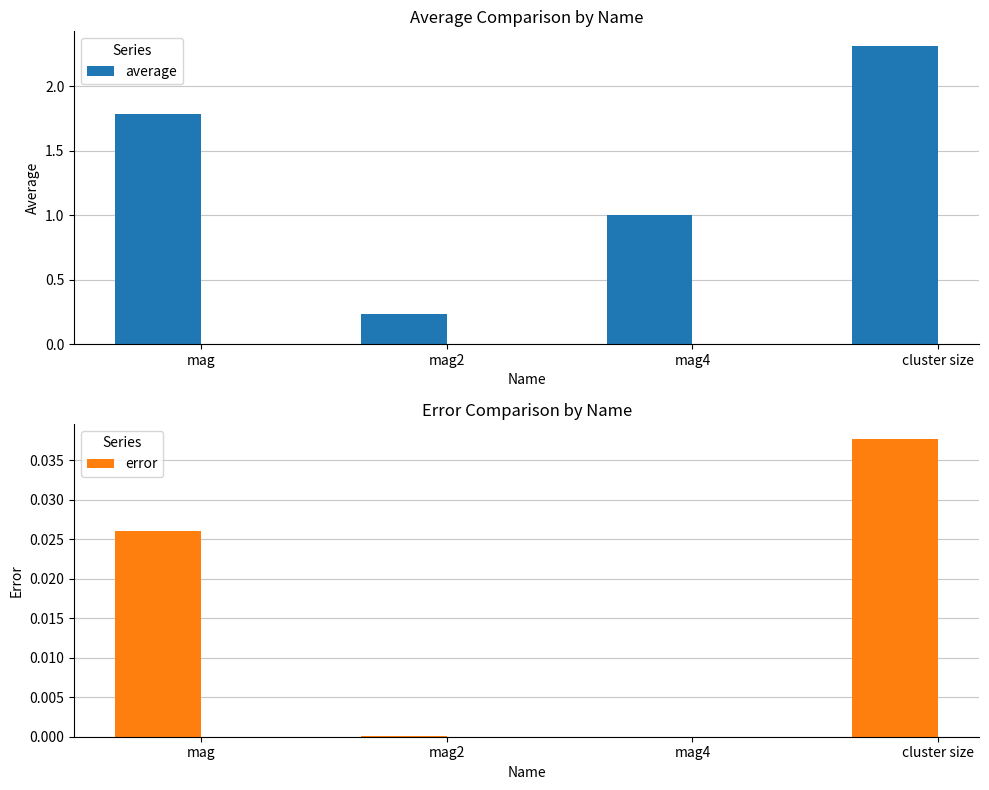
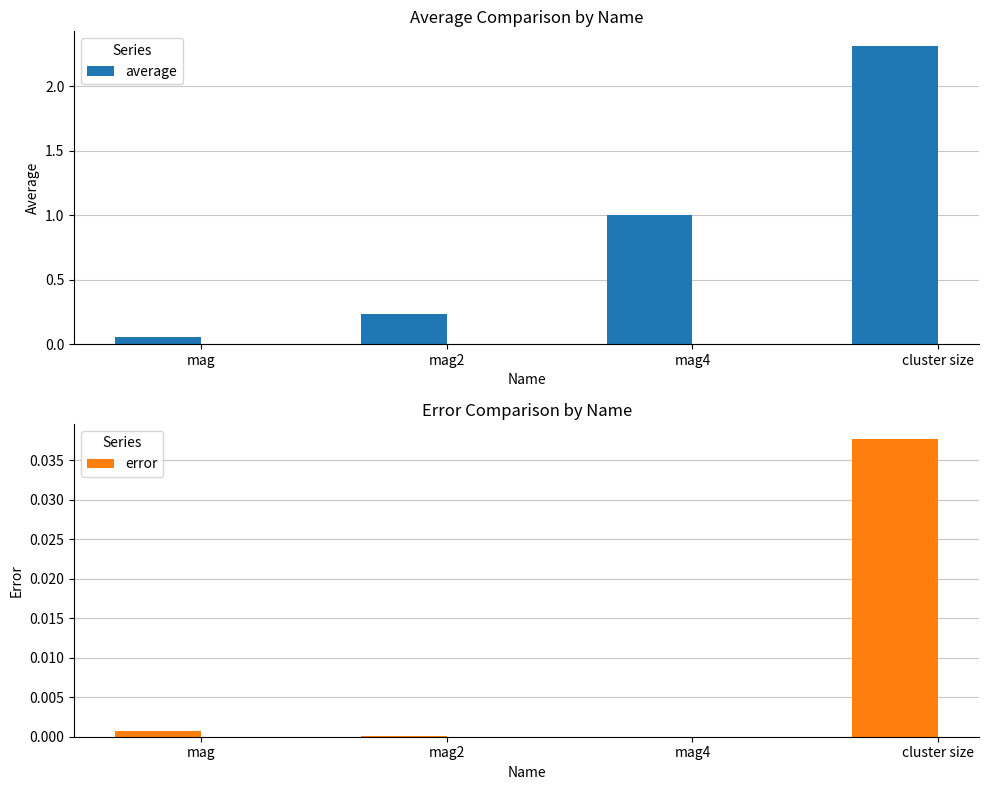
Average Comparison by Name, mag: 1.78 -> 0.06
Error Comparison by Name, mag: 0.026 -> 0.001
